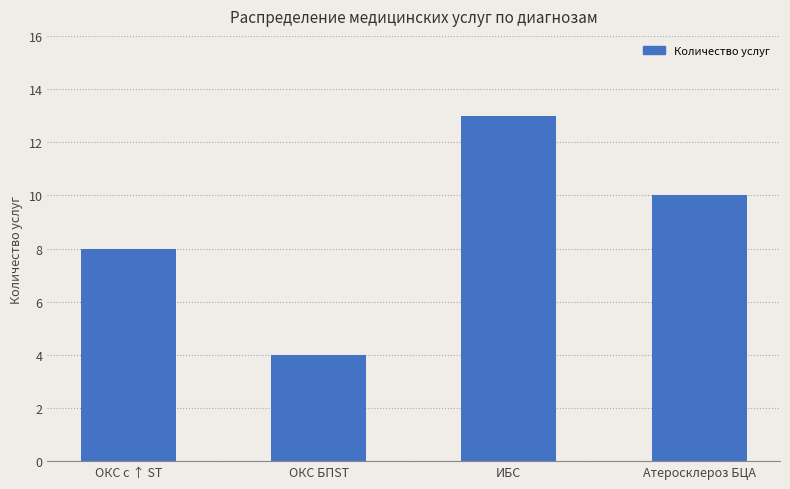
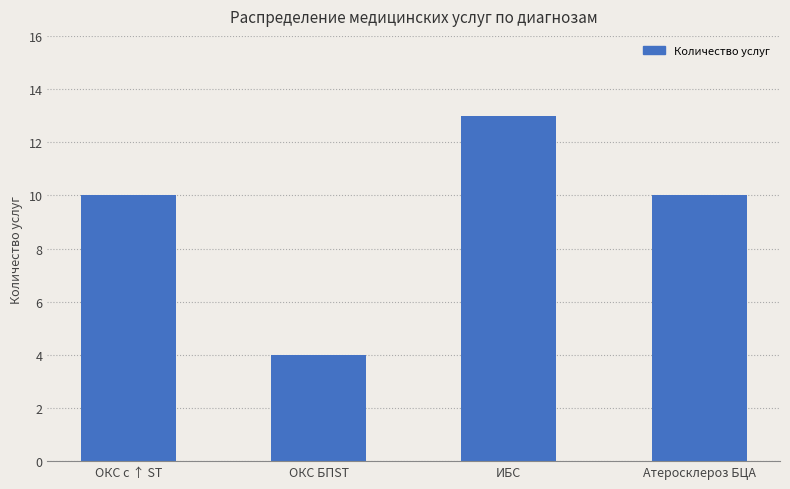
ОКС с ↑ ST: 8 -> 10
